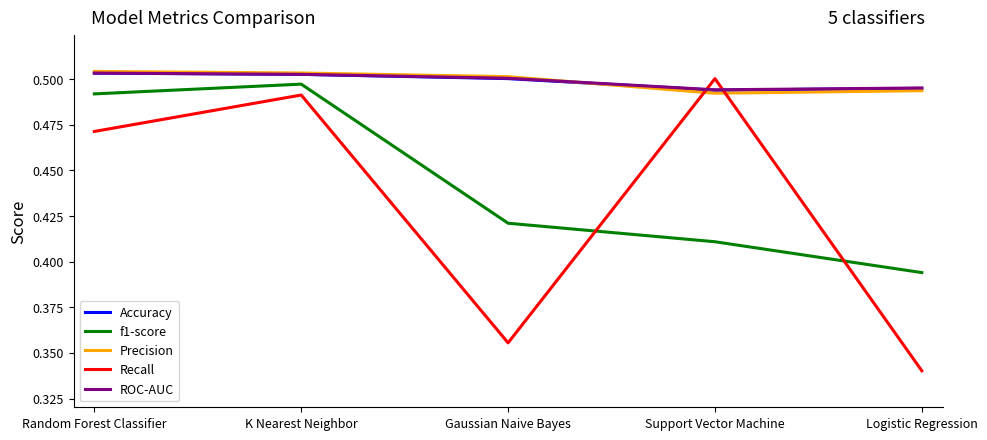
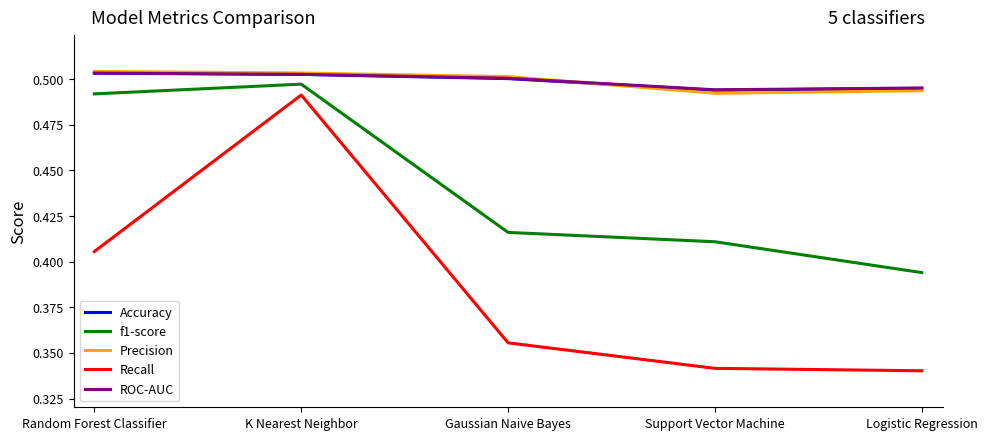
Recall, Random Forest Classifier: 0.471 -> 0.406
f1-score, Gaussian Naive Bayes: 0.421 -> 0.416
Recall, Support Vector Machine: 0.500 -> 0.342
